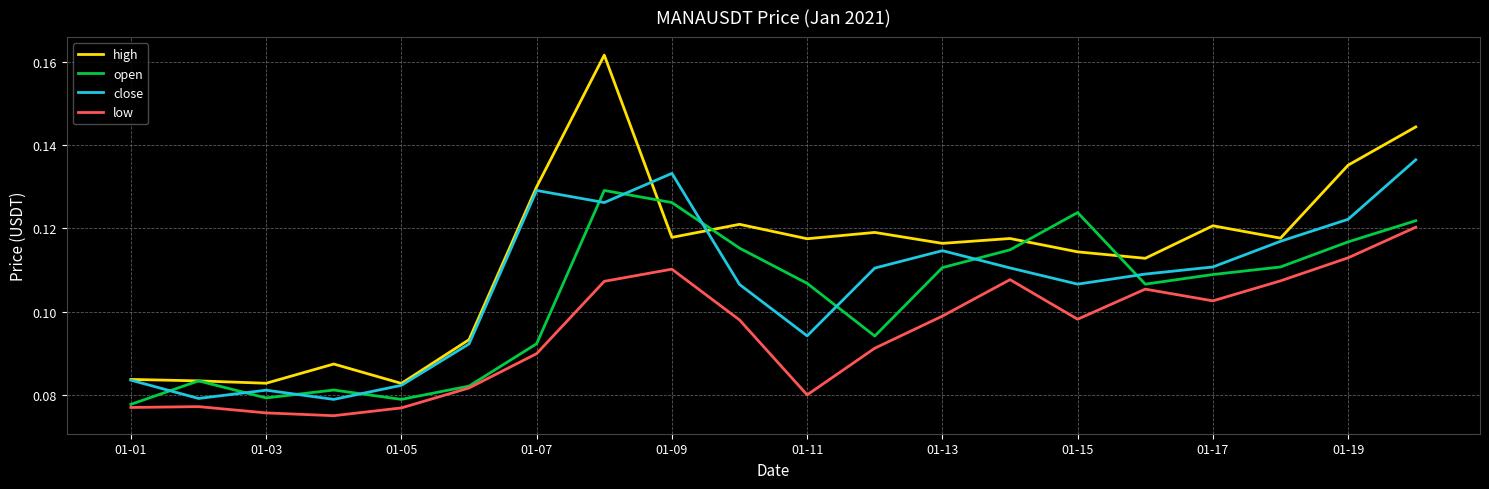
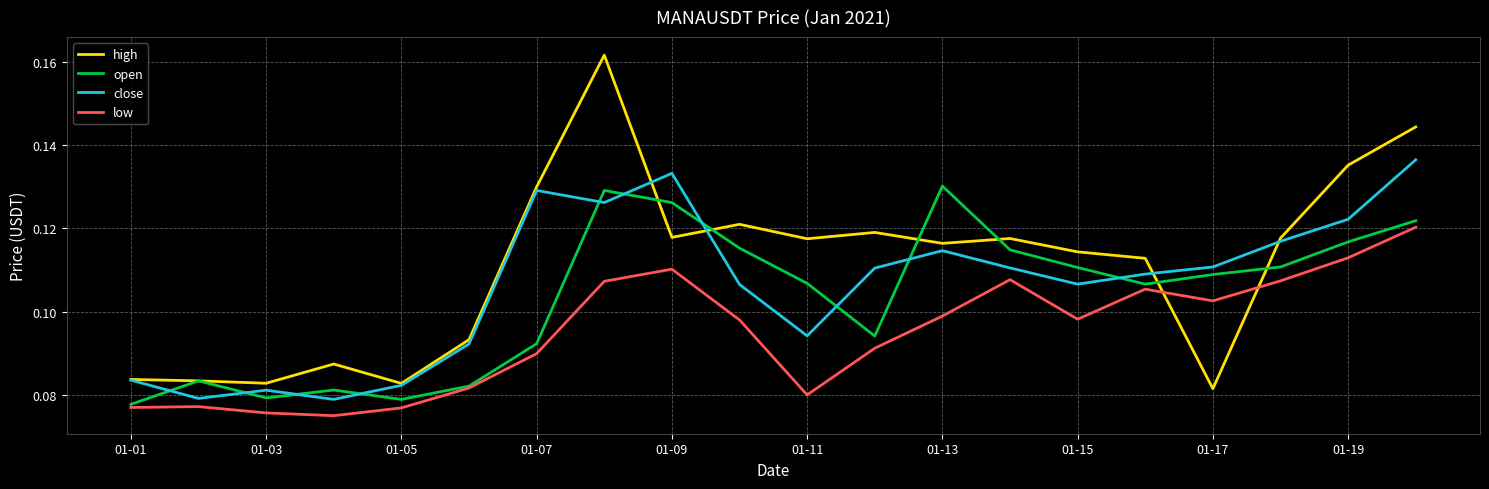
open, 01-13: 0.111 -> 0.130
open, 01-15: 0.124 -> 0.111
high, 01-17: 0.121 -> 0.081
